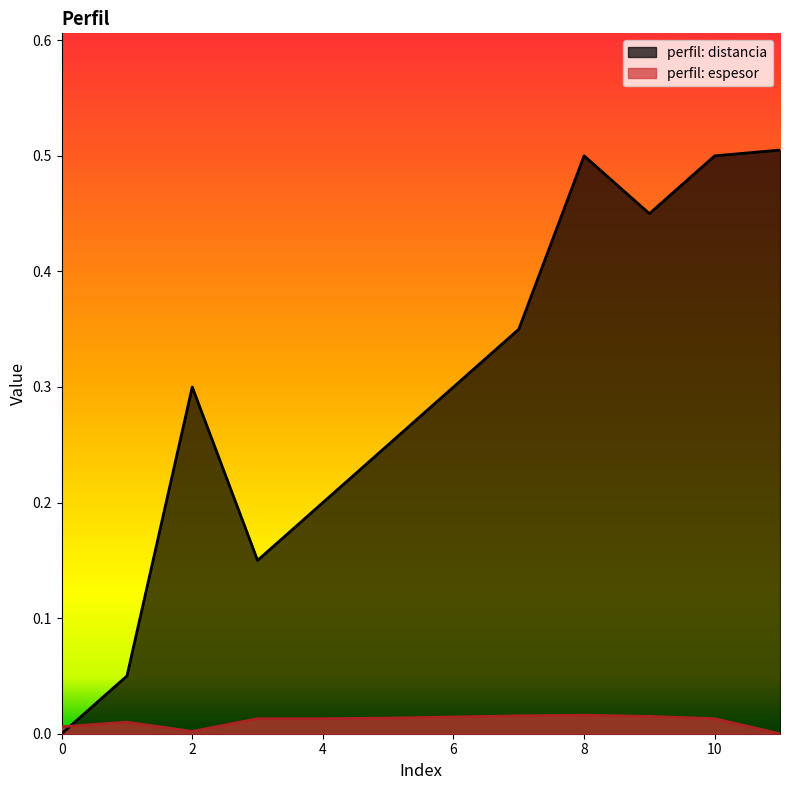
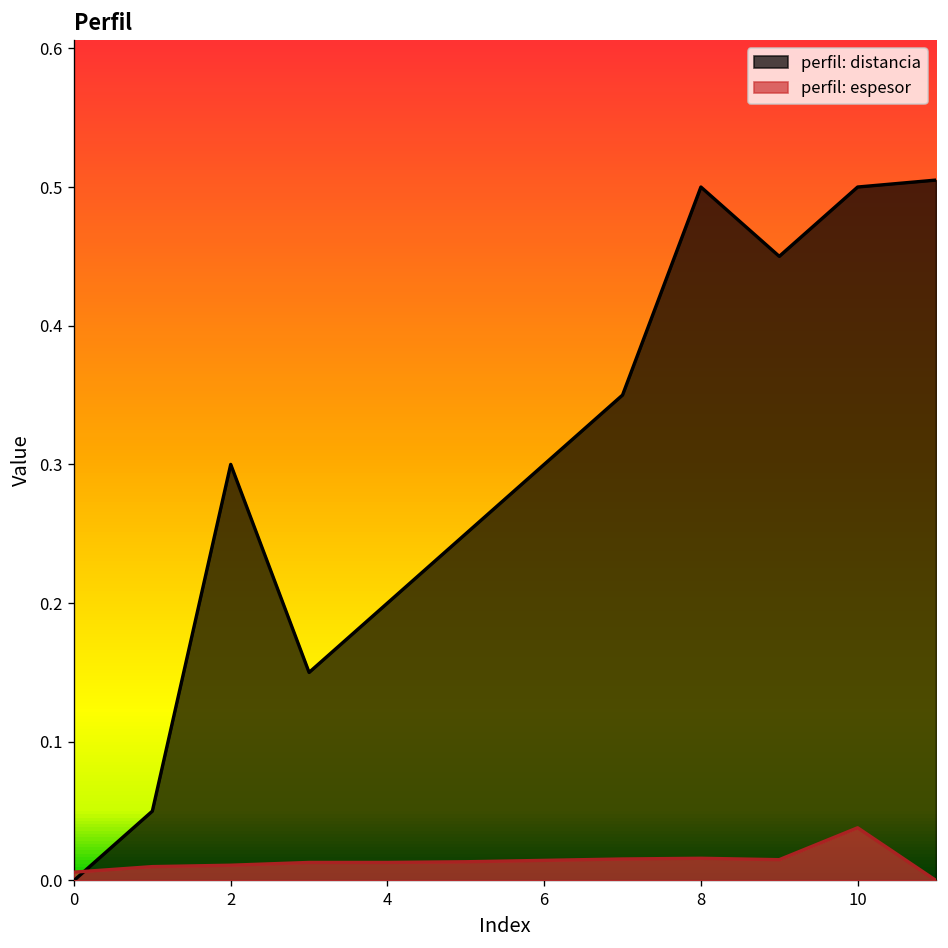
perfil: espesor, 2: 0.002 -> 0.011
perfil: espesor, 10: 0.013 -> 0.038
